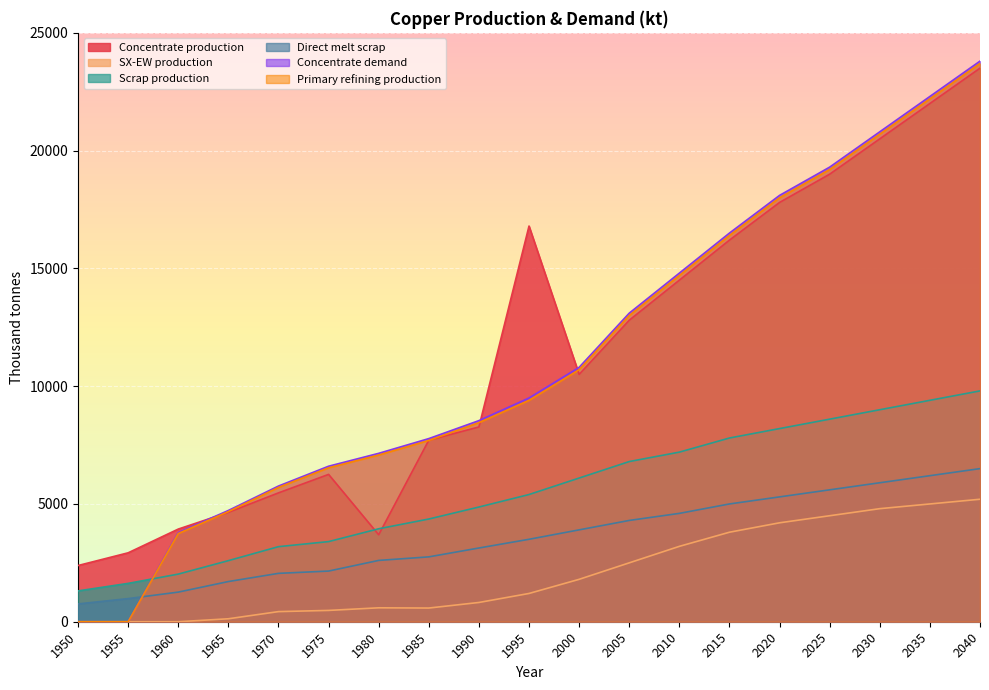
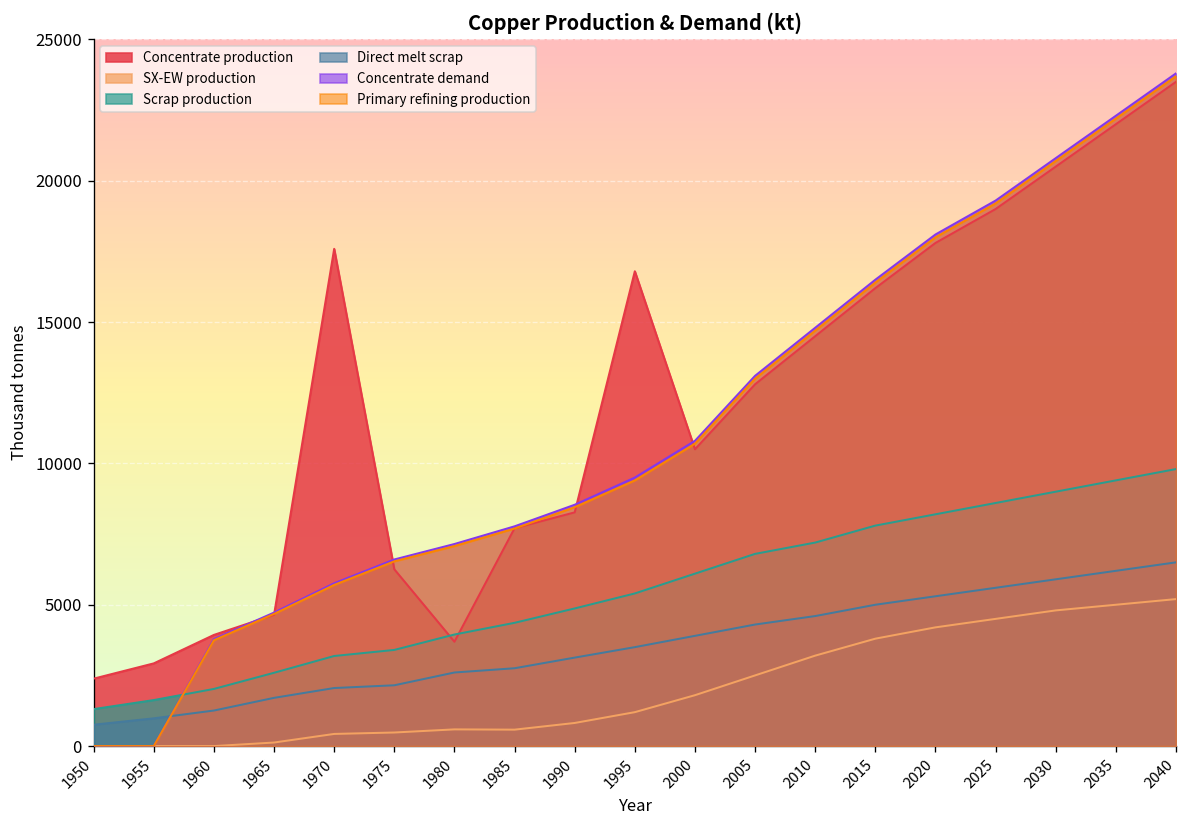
Concentrate production, 1970: 5500 -> 17600
